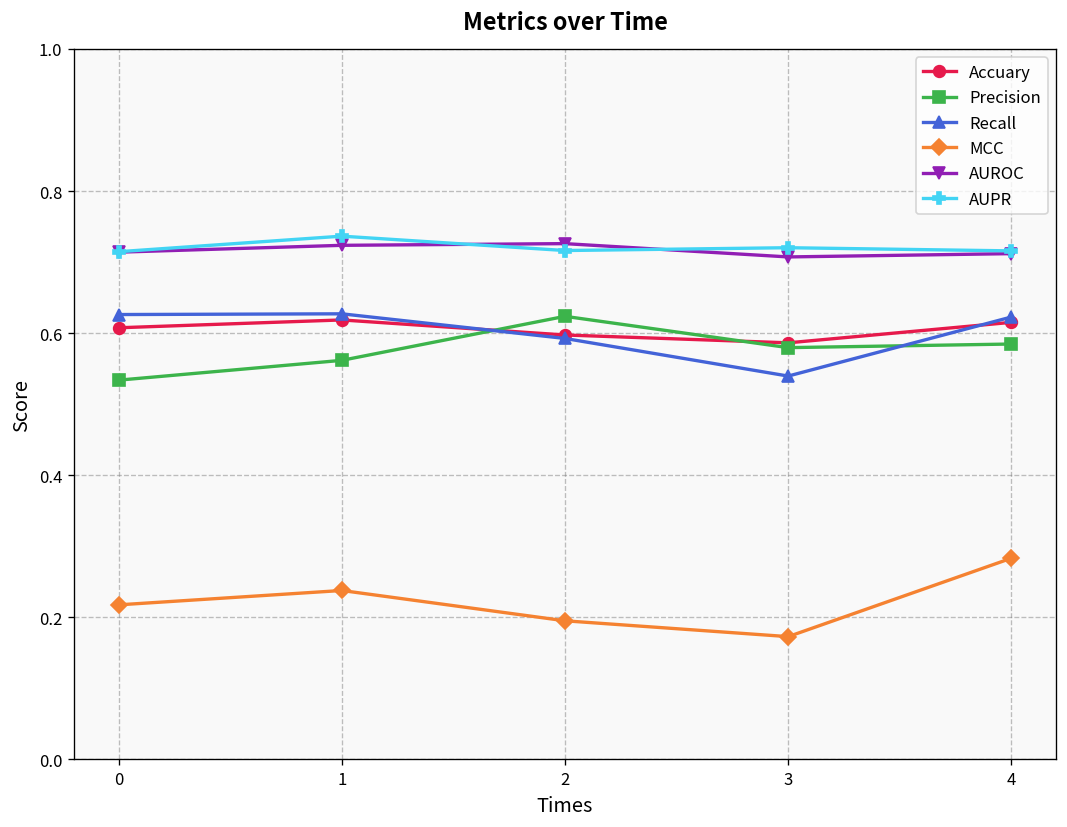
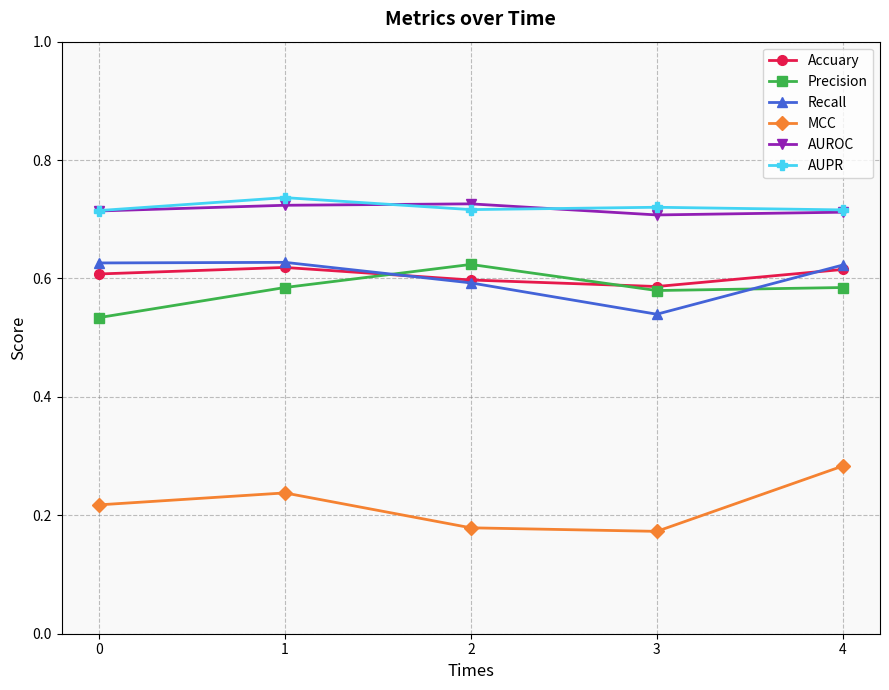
Precision, 1: 0.56 -> 0.58
MCC, 2: 0.20 -> 0.18
